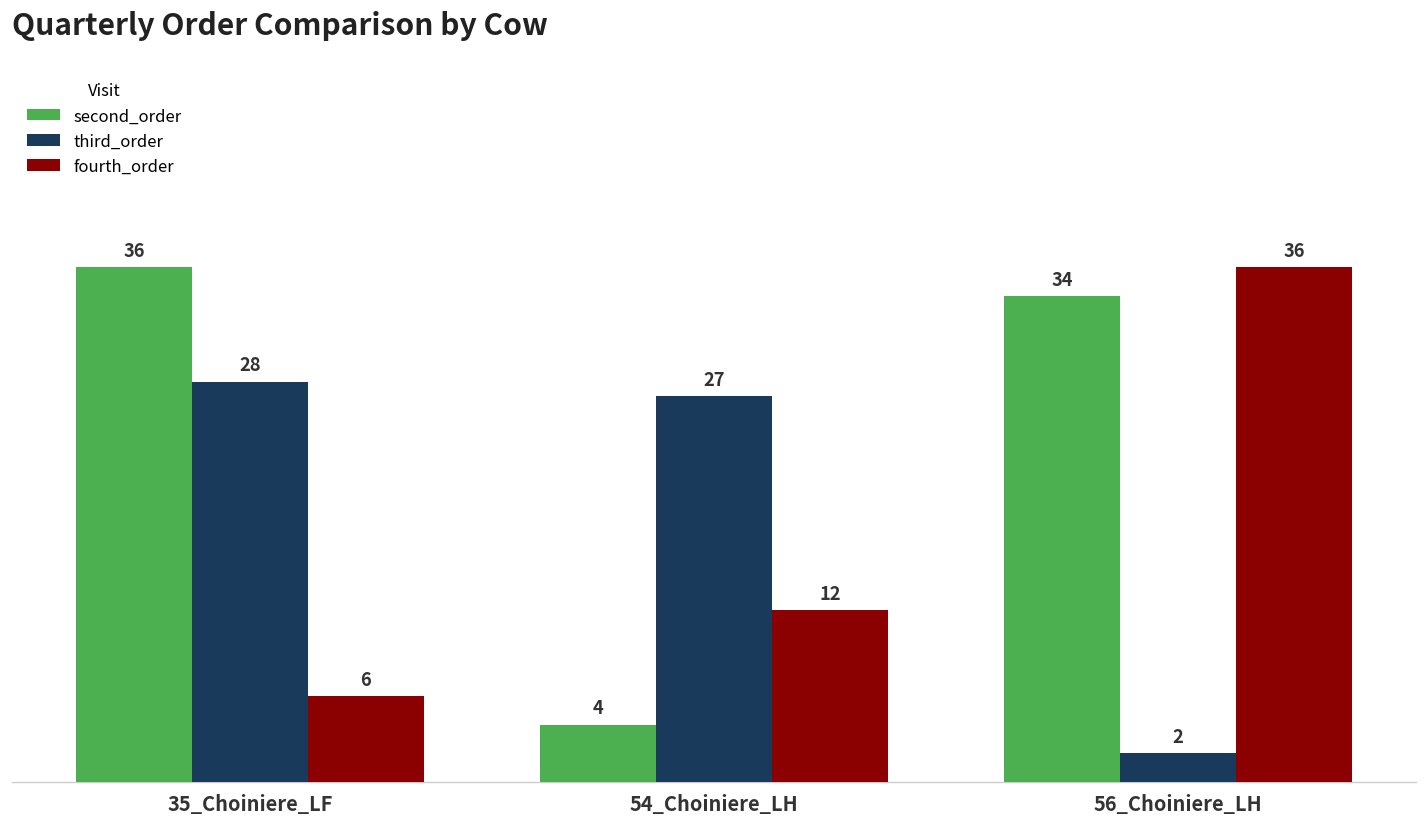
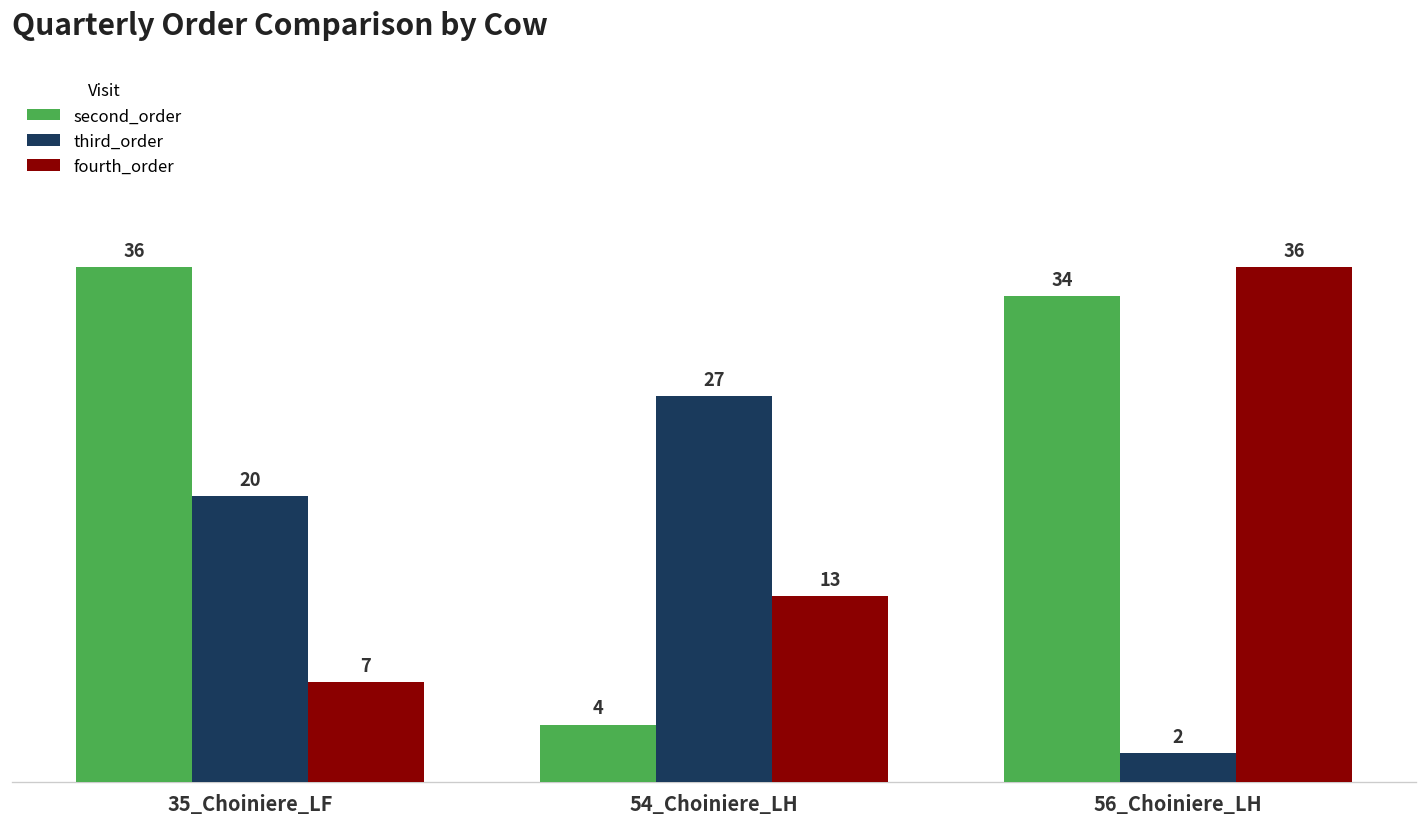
third_order, 35_Choiniere_LF: 28 -> 20
fourth_order, 35_Choiniere_LF: 6 -> 7
fourth_order, 54_Choiniere_LH: 12 -> 13
